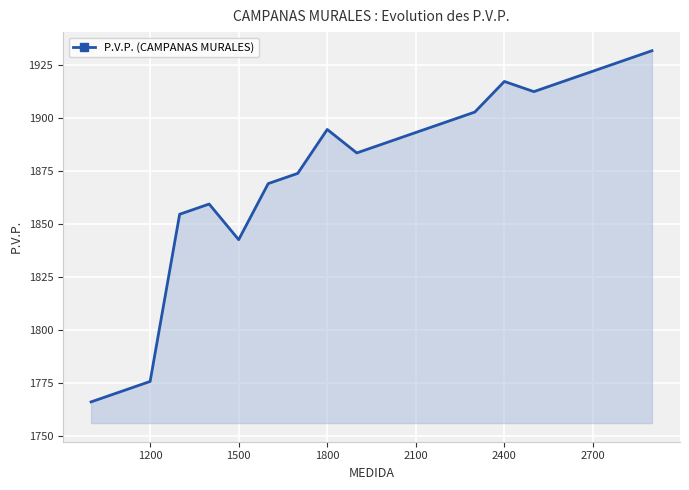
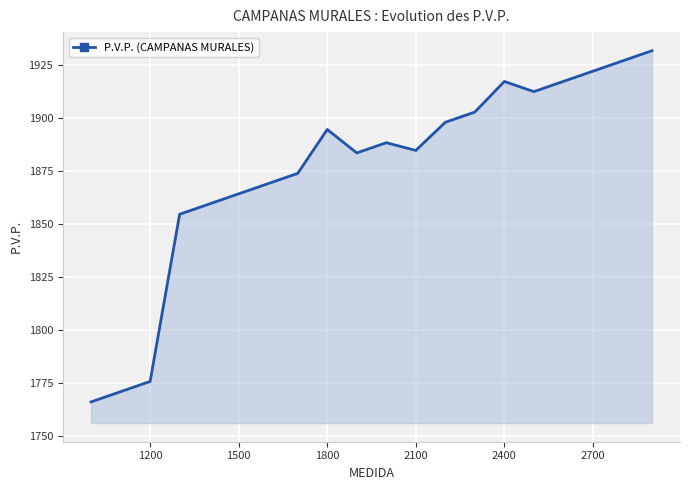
1500: 1843 -> 1864
2100: 1893 -> 1885
